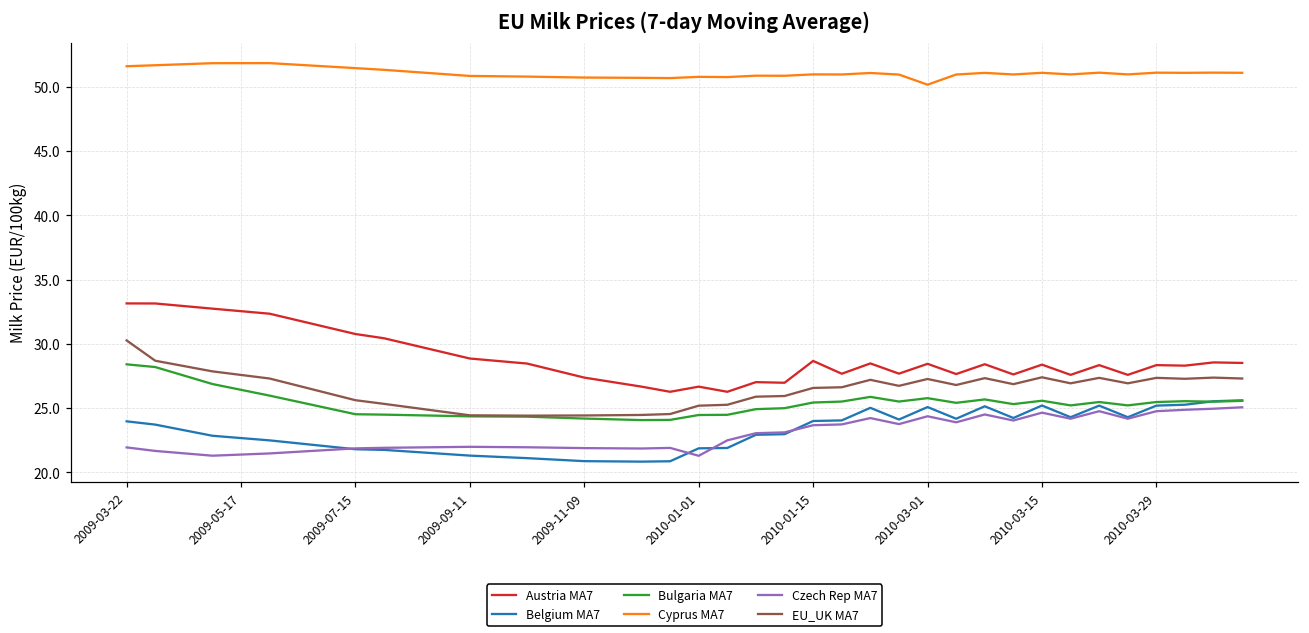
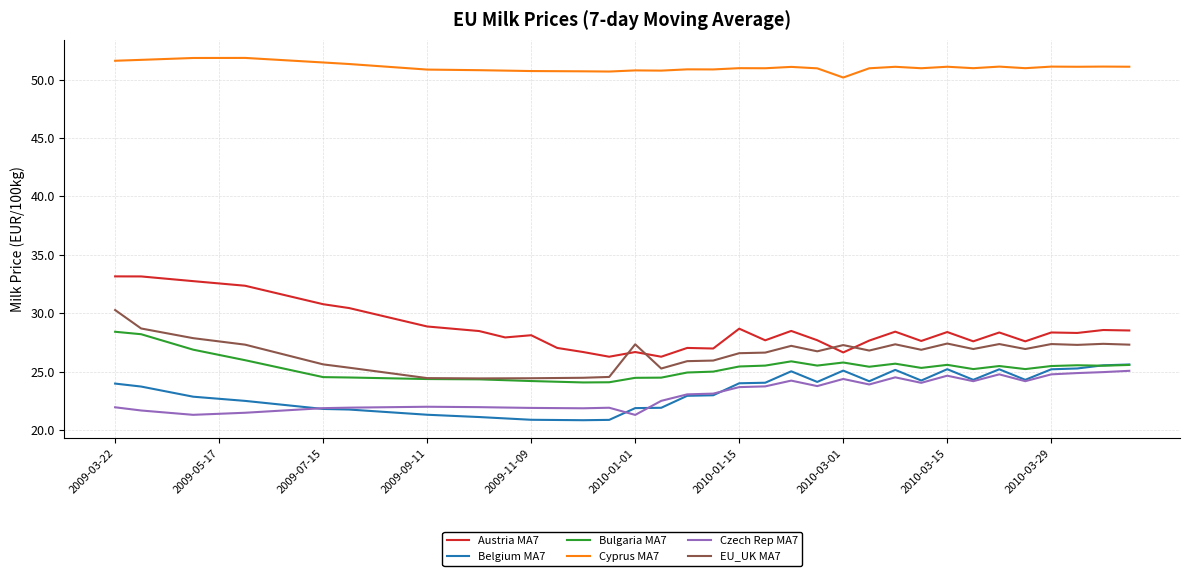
Austria MA7, 2009-11-09: 27.4 -> 28.1
EU_UK MA7, 2010-01-01: 25.2 -> 27.3
Austria MA7, 2010-03-01: 28.5 -> 26.6
